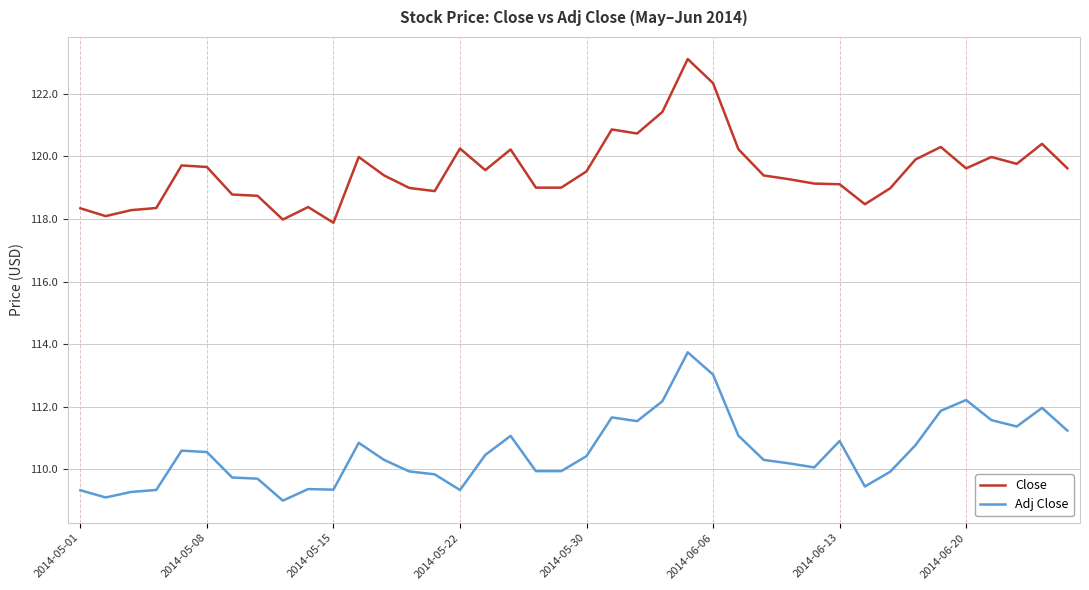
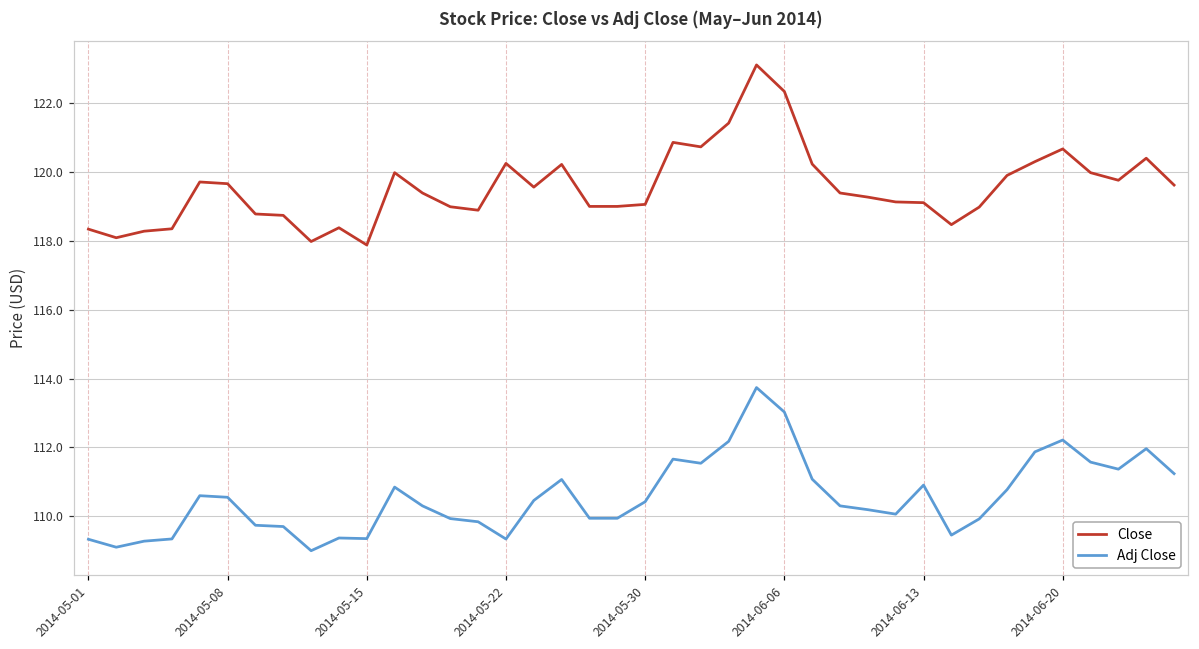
Close, 2014-05-30: 119.5 -> 119.1
Close, 2014-06-20: 119.6 -> 120.7
